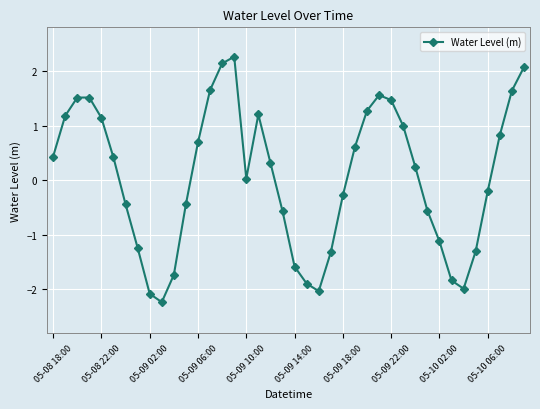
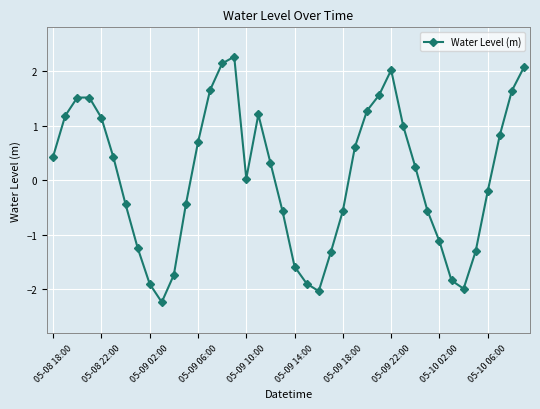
05-09 02:00: -2.1 -> -1.9
05-09 18:00: -0.3 -> -0.6
05-09 22:00: 1.5 -> 2.0
